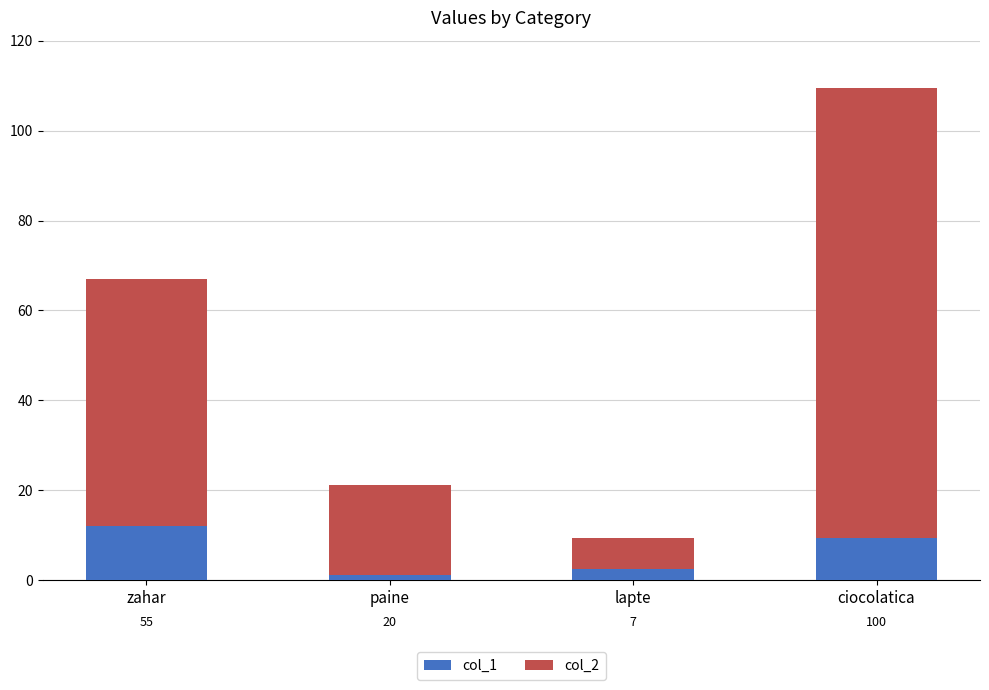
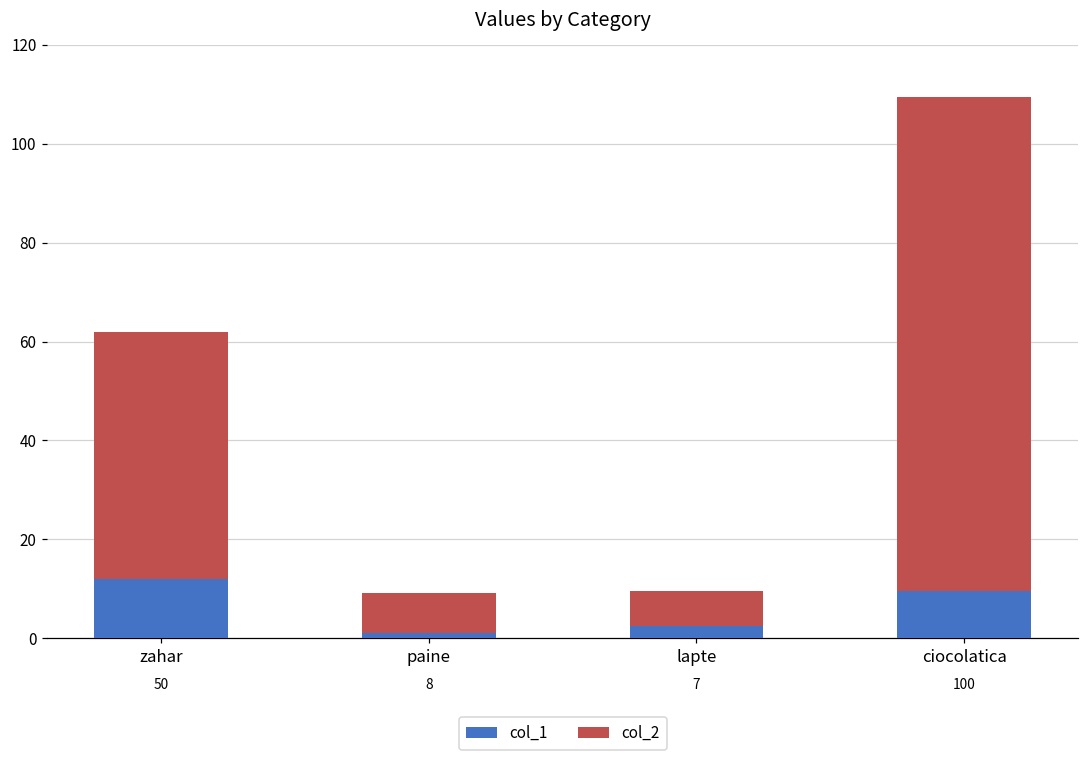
col_2, zahar: 55 -> 50
col_2, paine: 20 -> 8
